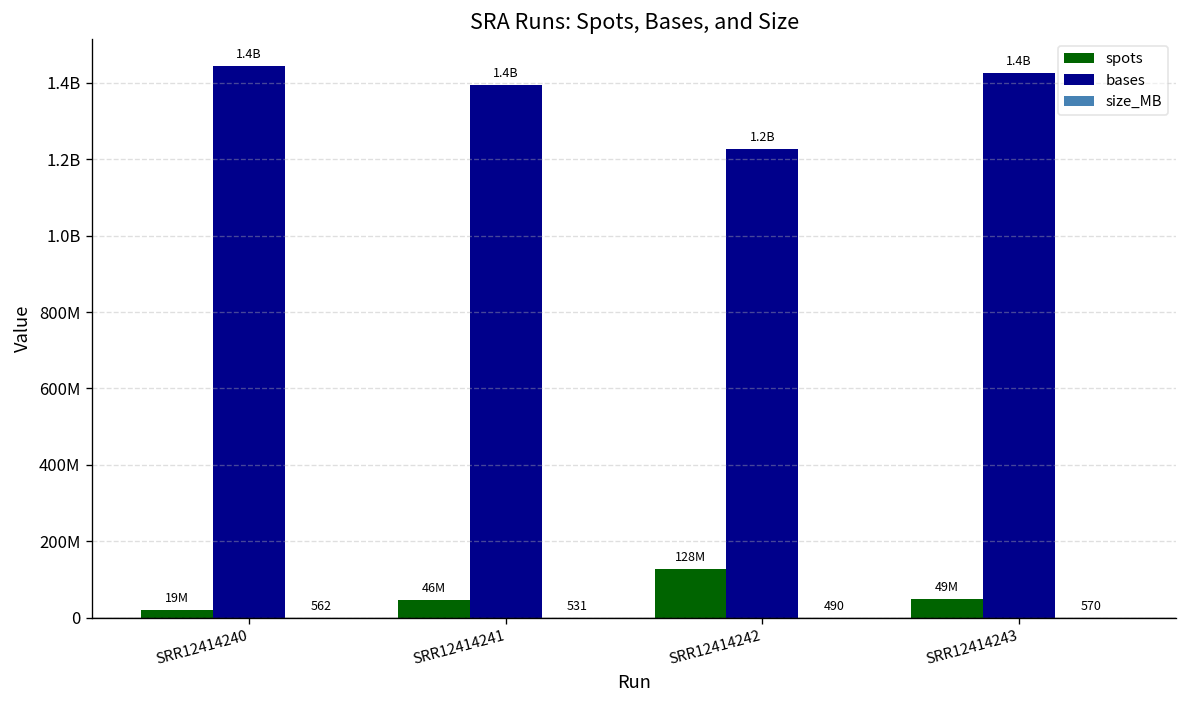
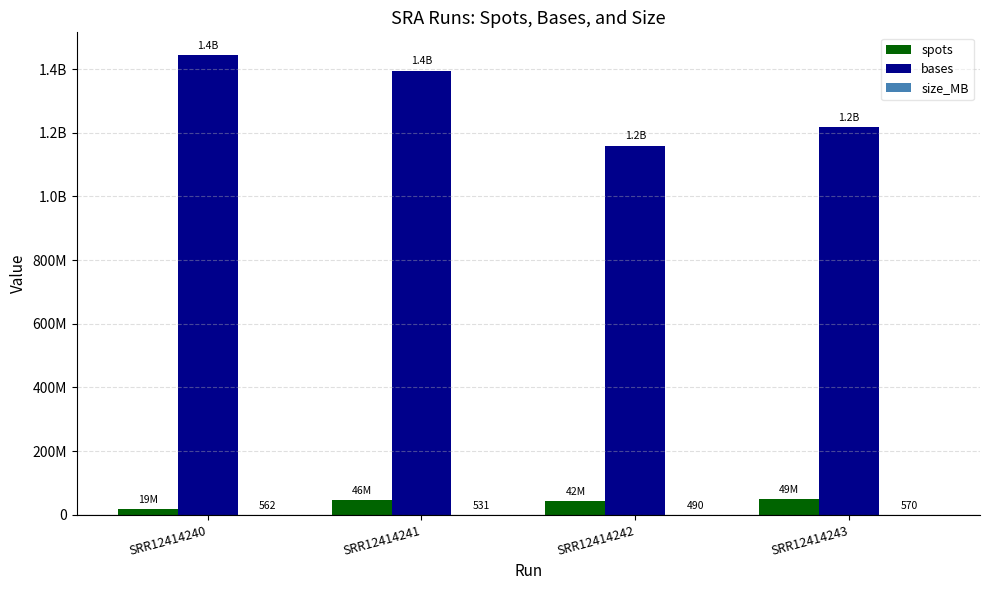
spots, SRR12414242: 128M -> 42M
bases, SRR12414242: 1230000000 -> 1160000000
bases, SRR12414243: 1.4B -> 1.2B
